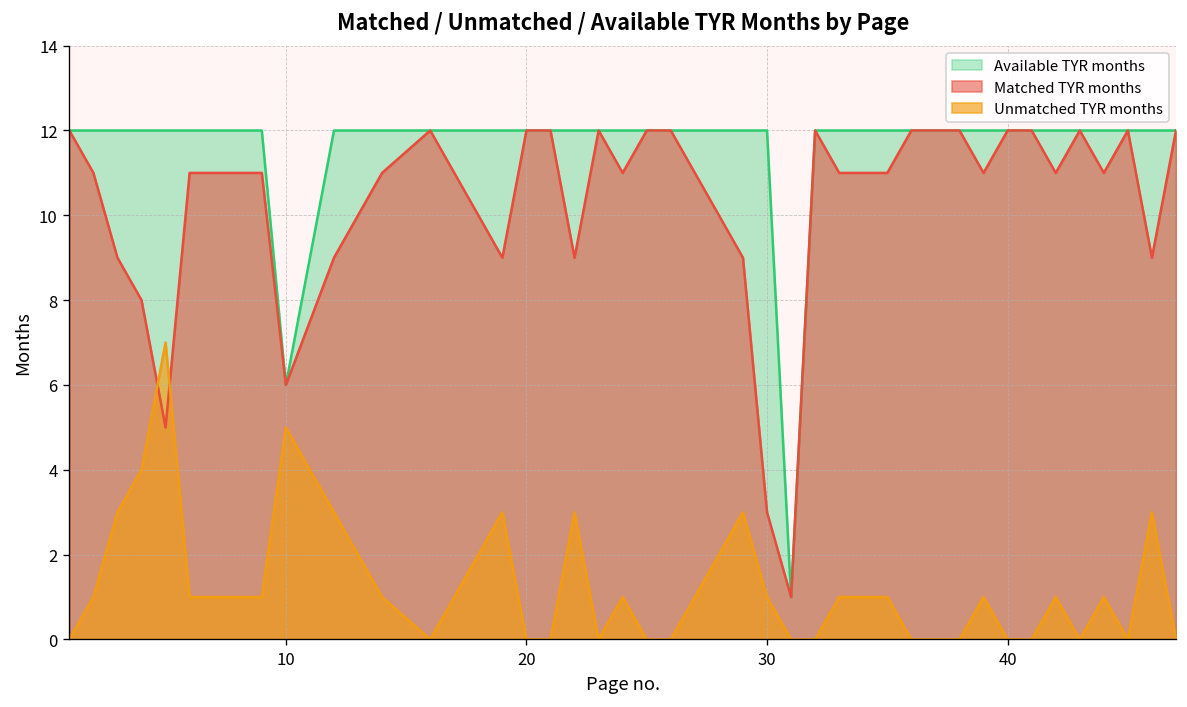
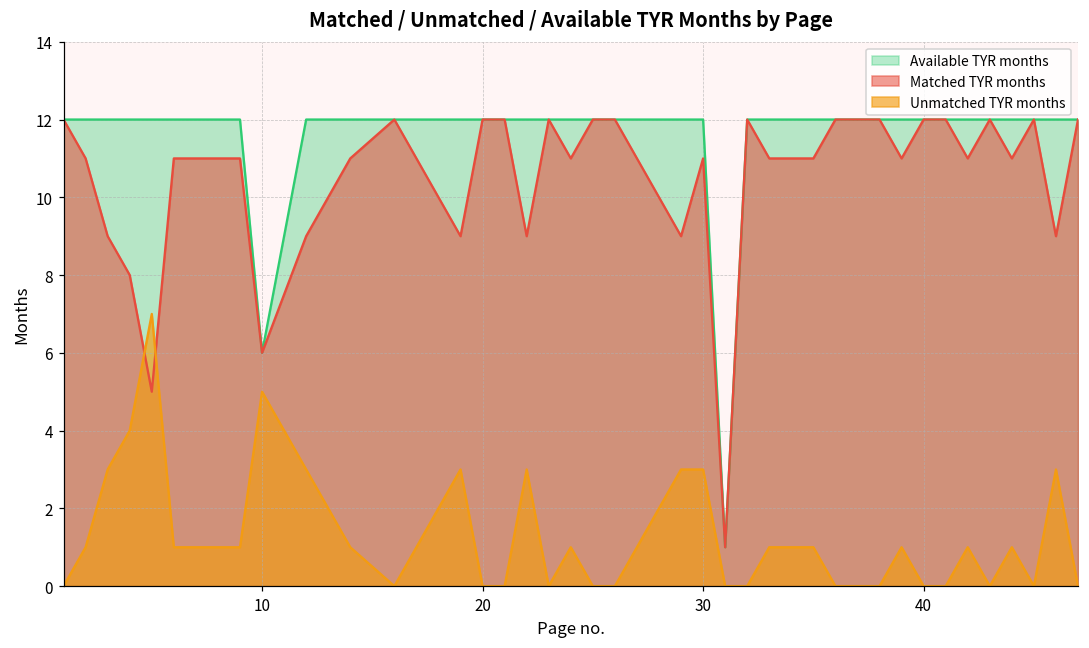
Matched TYR months, 30: 3 -> 11
Unmatched TYR months, 30: 1 -> 3
